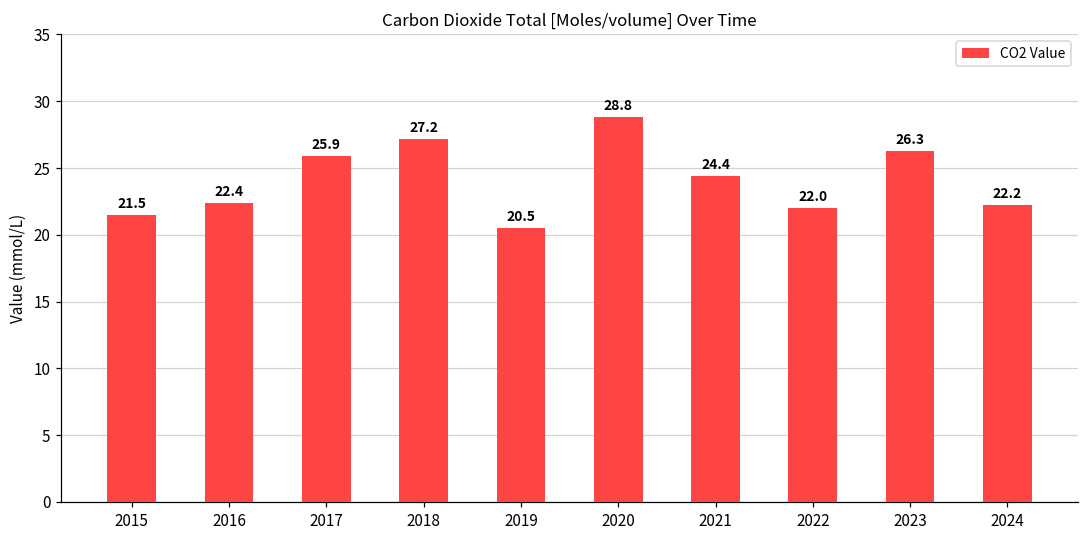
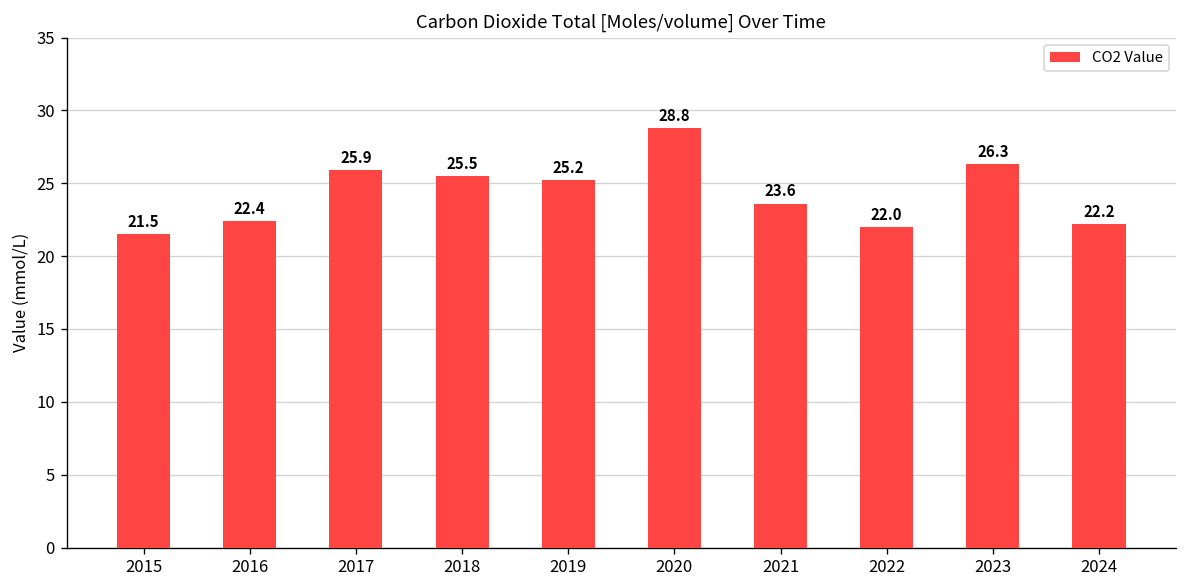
2018: 27.2 -> 25.5
2019: 20.5 -> 25.2
2021: 24.4 -> 23.6
